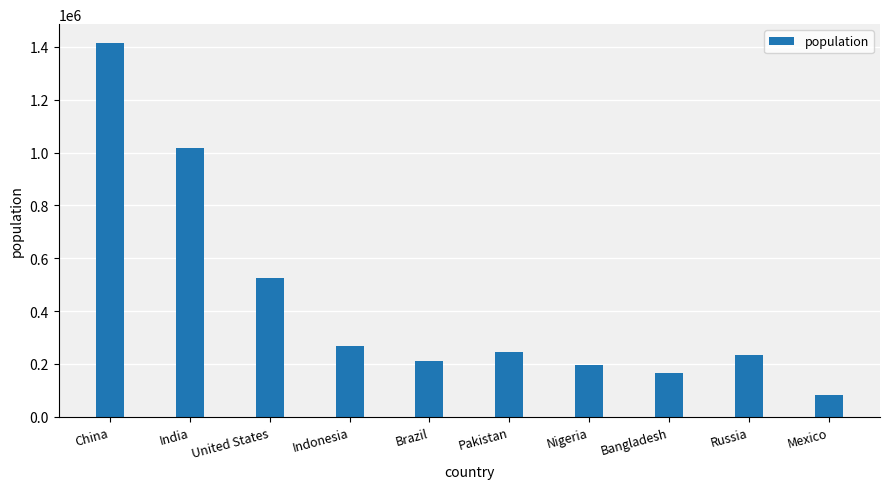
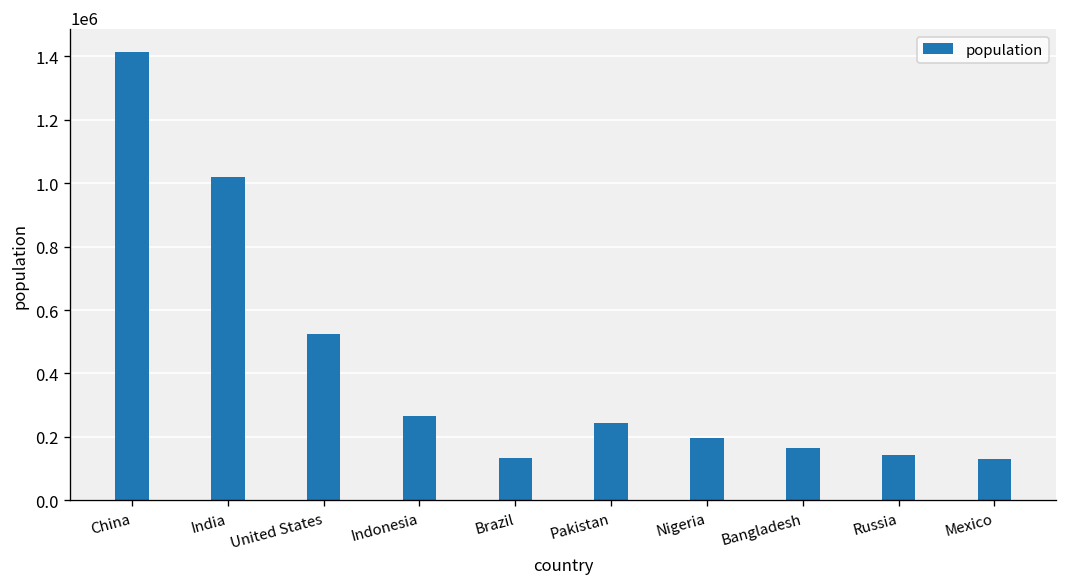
Brazil: 210000 -> 130000
Russia: 230000 -> 140000
Mexico: 80000 -> 130000
